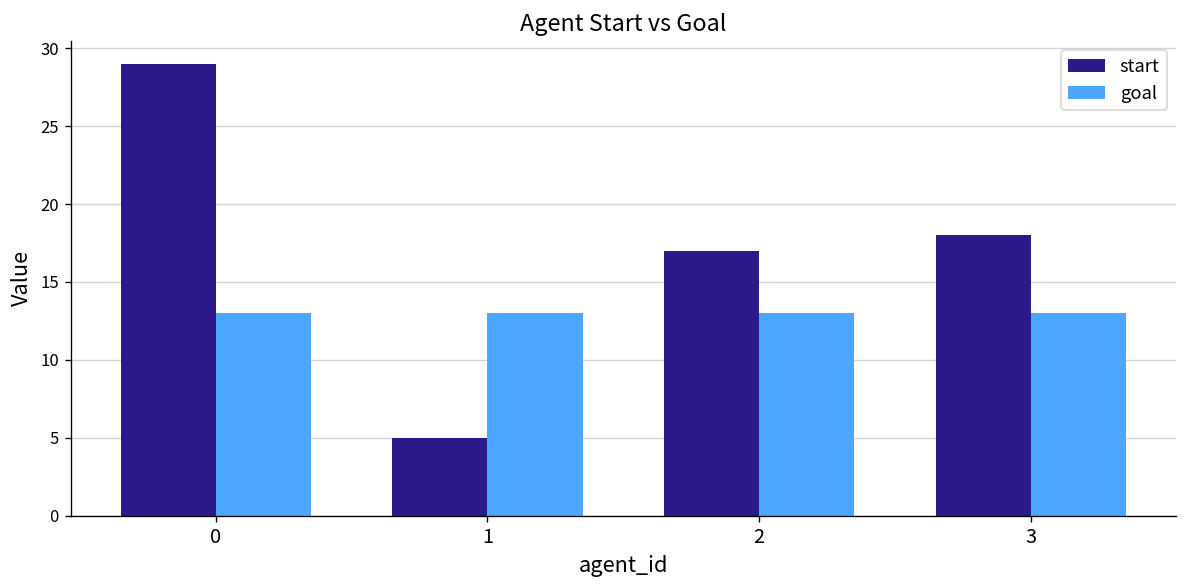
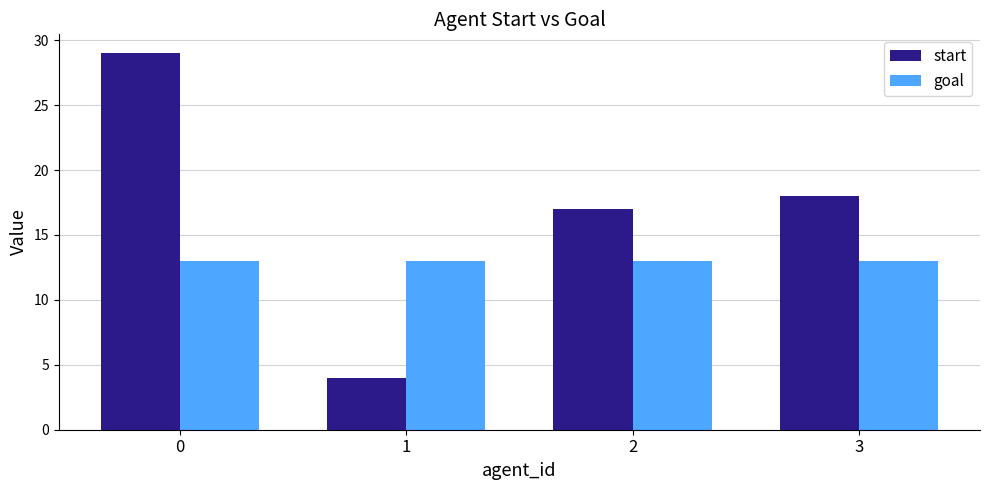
start, 1: 5 -> 4
